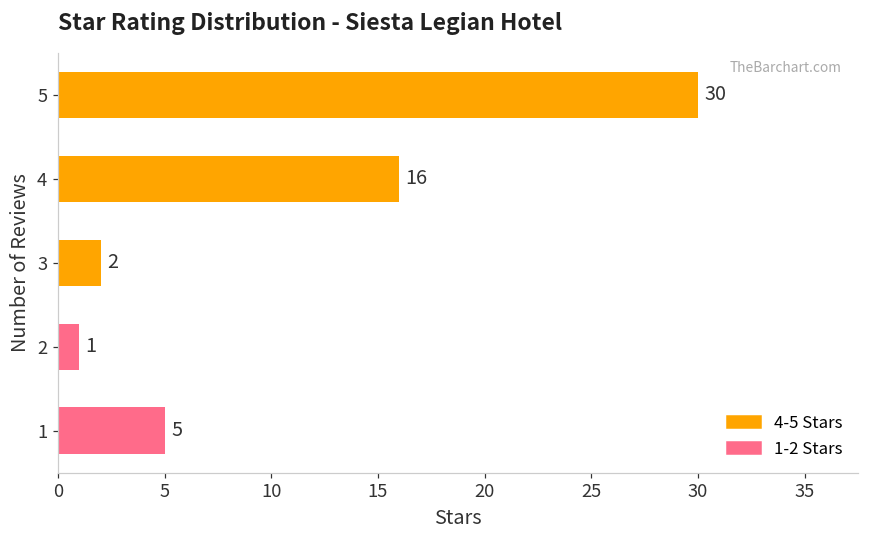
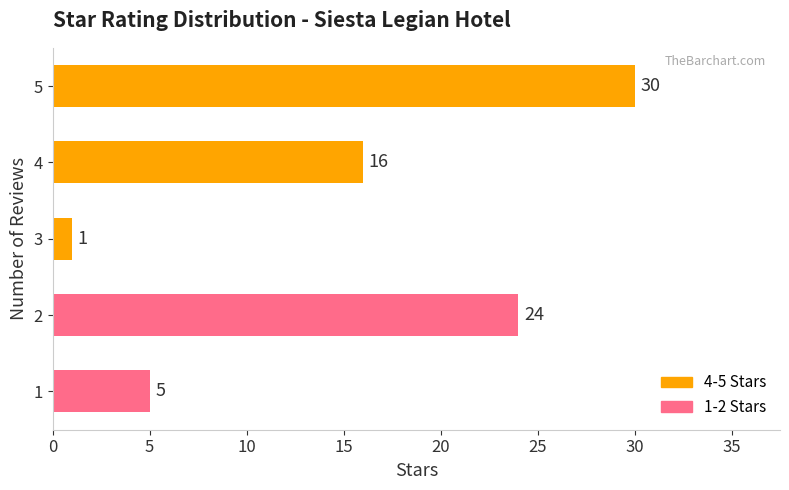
3: 2 -> 1
2: 1 -> 24
